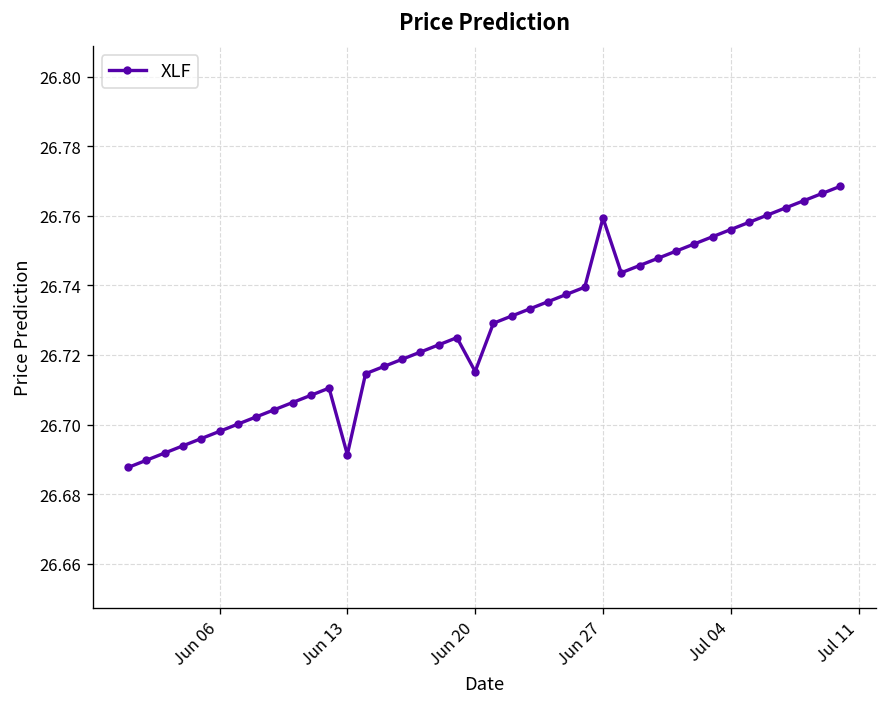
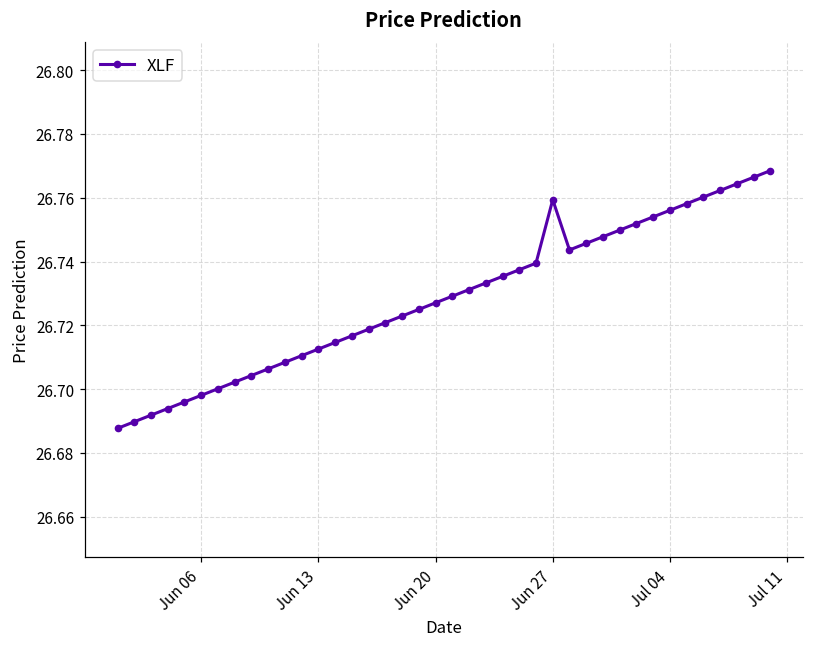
Jun 13: 26.691 -> 26.713
Jun 20: 26.715 -> 26.727
